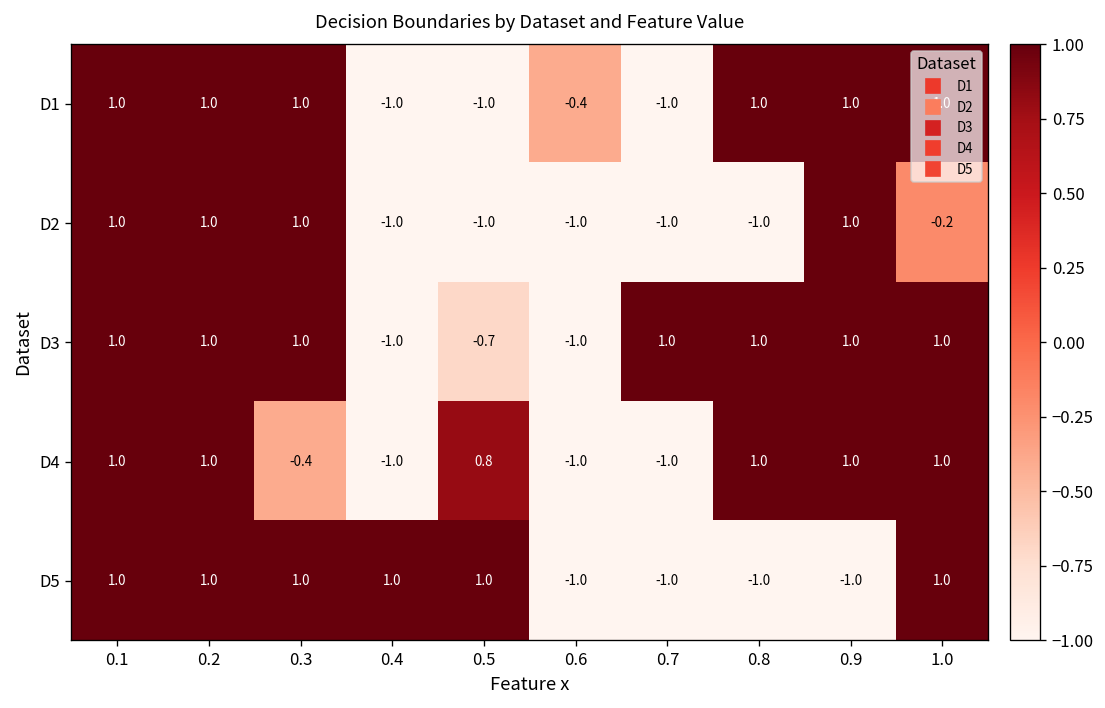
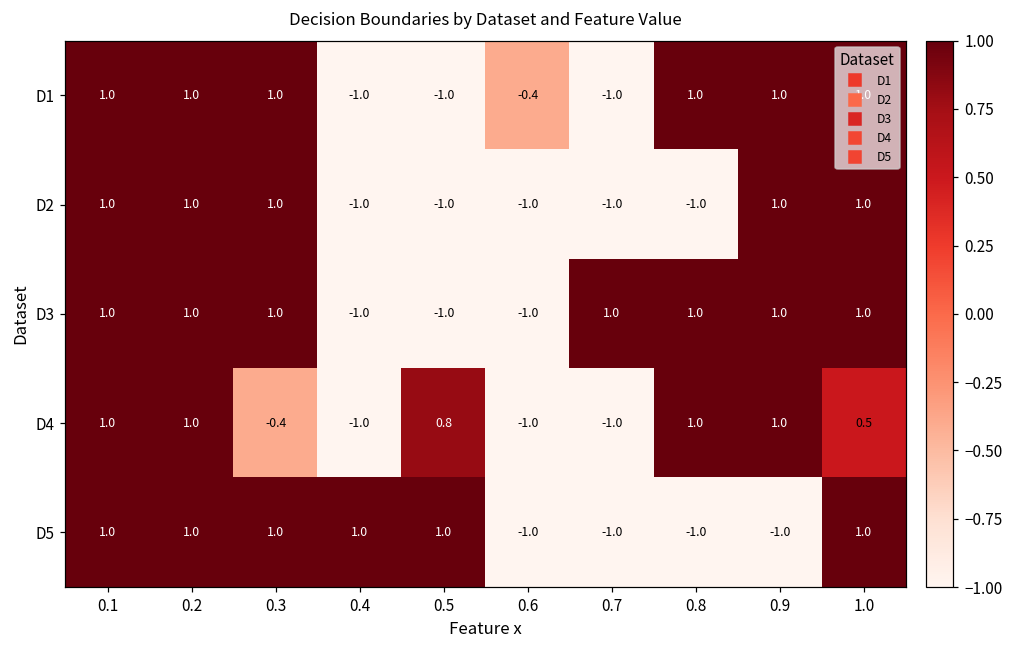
D2, 1.0: -0.2 -> 1.0
D3, 0.5: -0.7 -> -1.0
D4, 1.0: 1.0 -> 0.5
